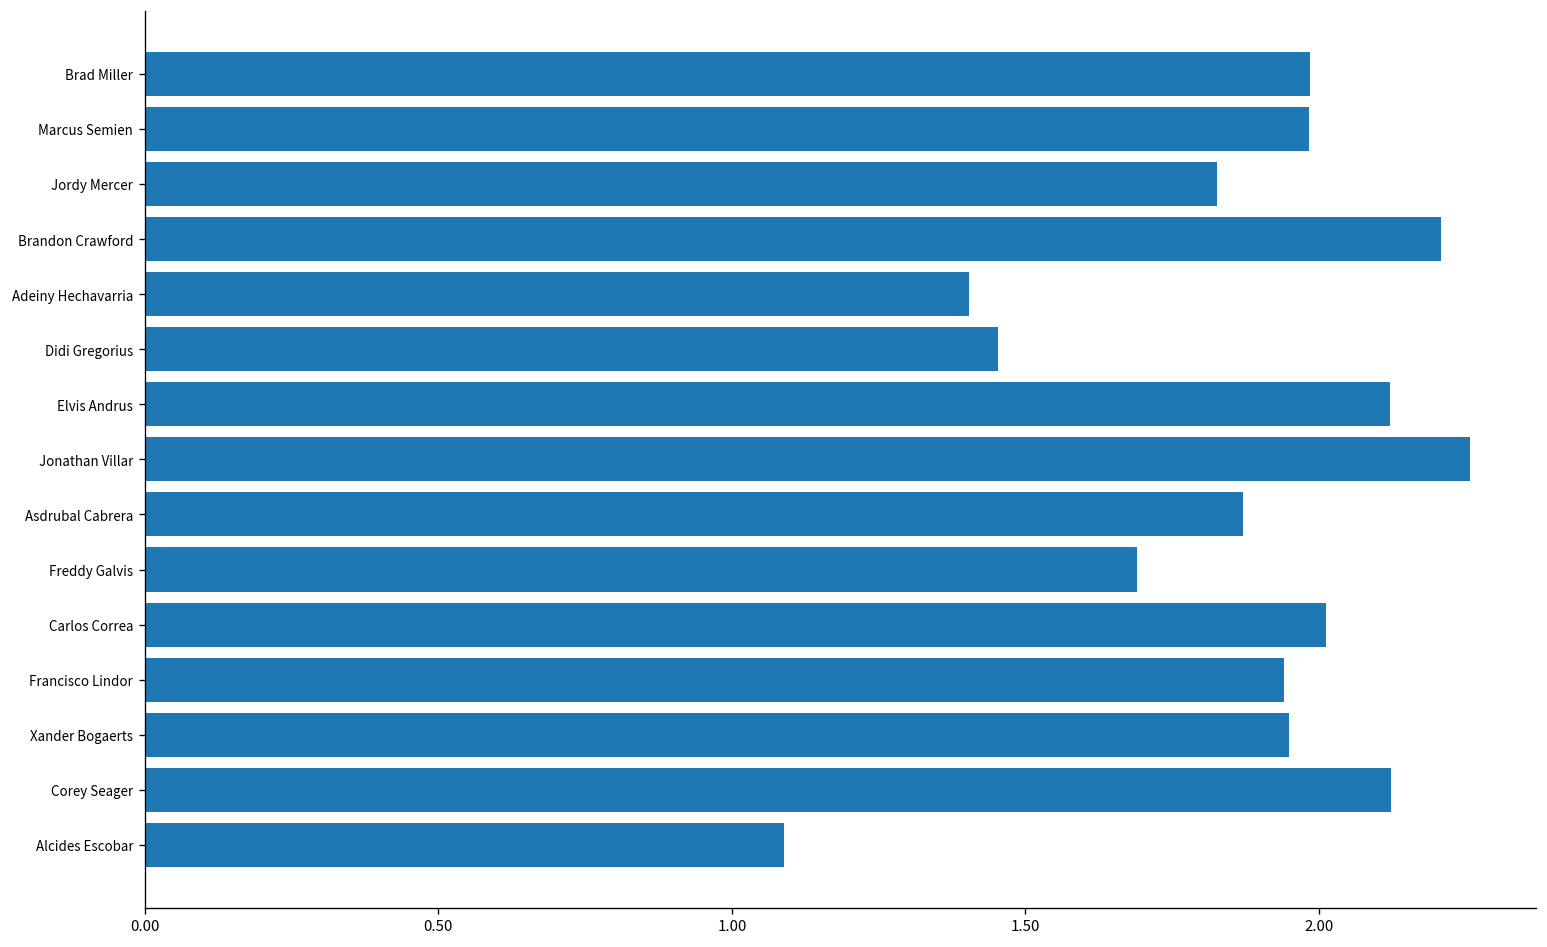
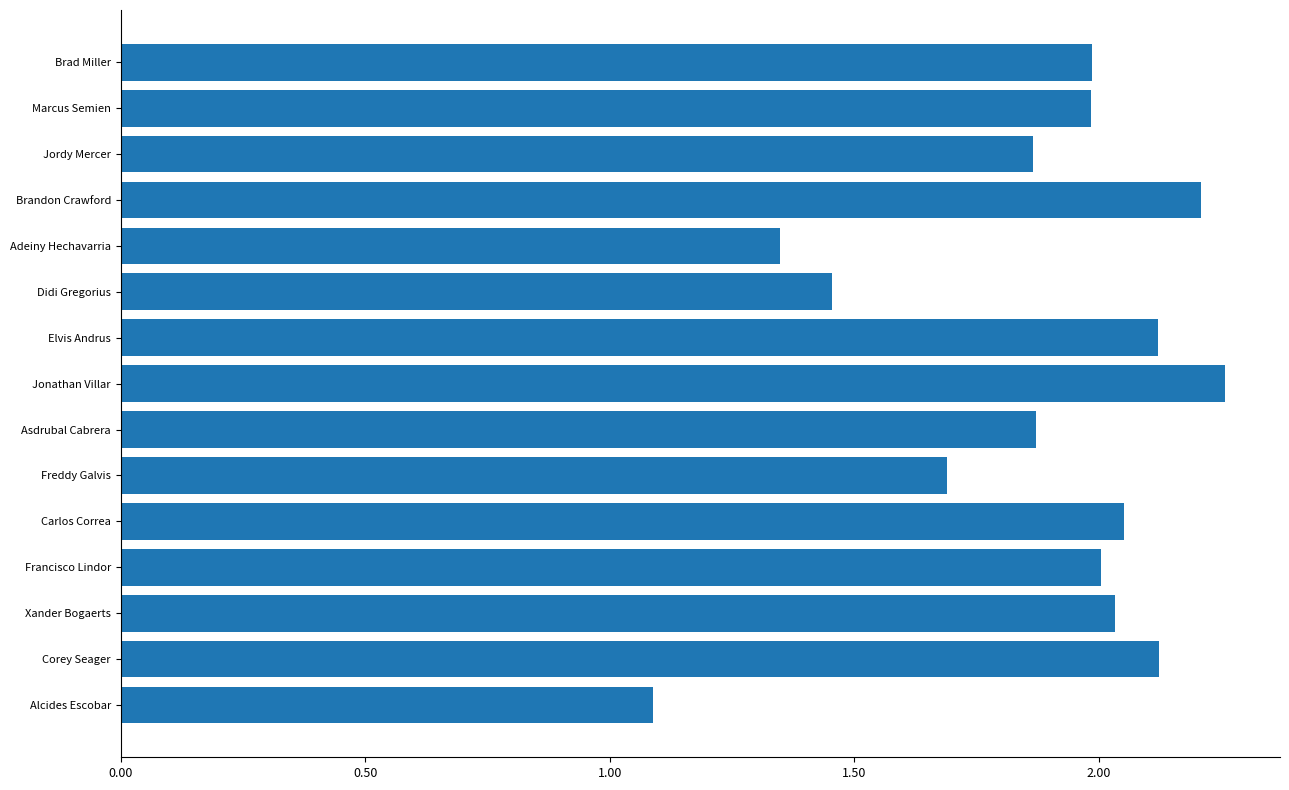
Jordy Mercer: 1.83 -> 1.87
Adeiny Hechavarria: 1.40 -> 1.35
Carlos Correa: 2.01 -> 2.05
Francisco Lindor: 1.94 -> 2.00
Xander Bogaerts: 1.95 -> 2.03
